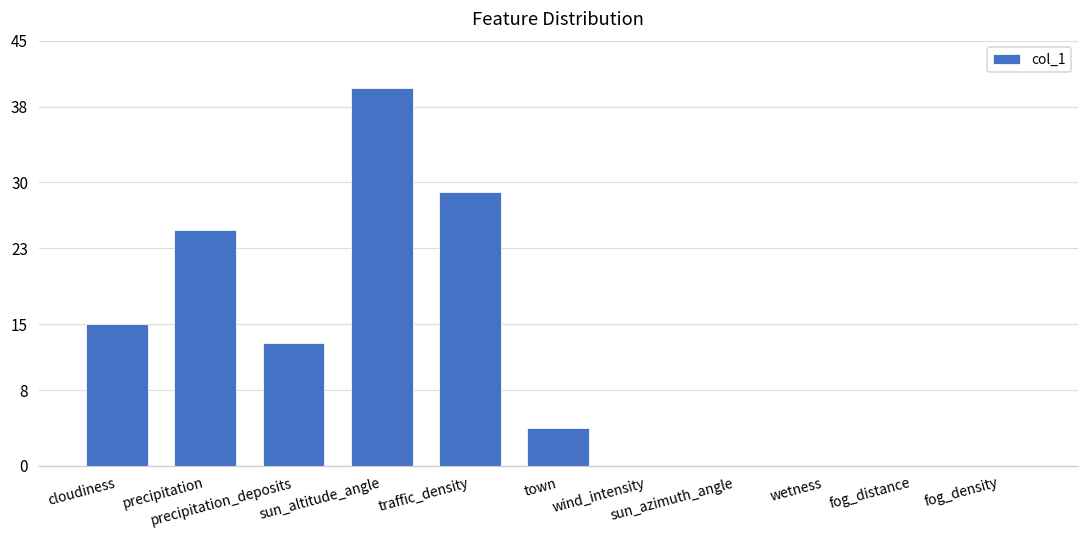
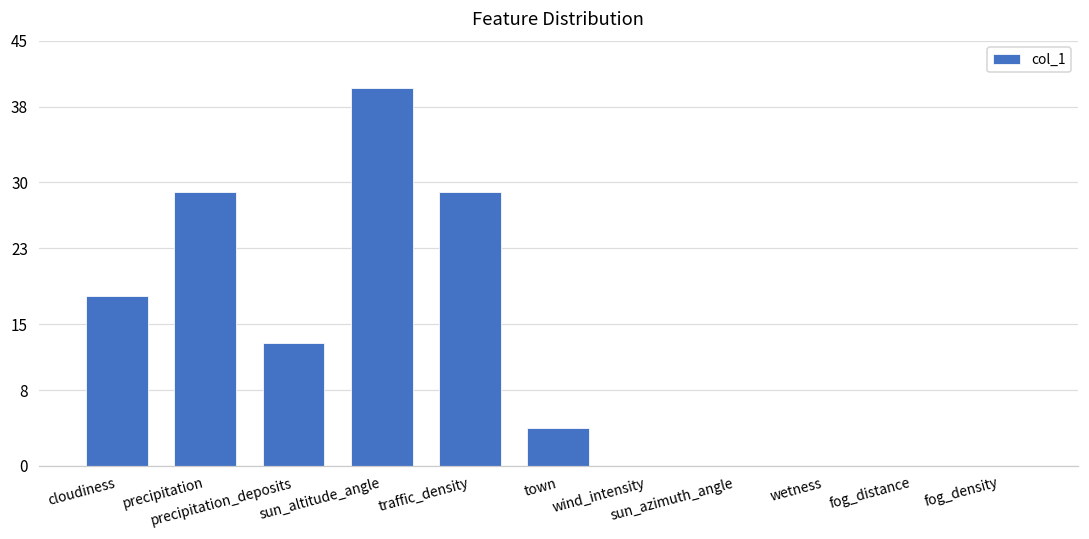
cloudiness: 15 -> 18
precipitation: 25 -> 29
